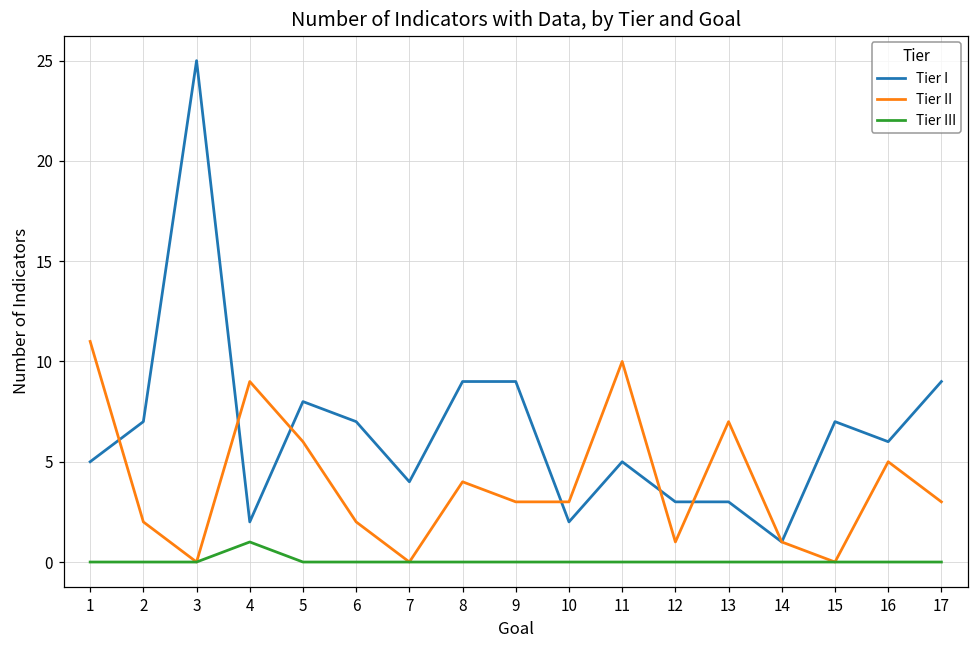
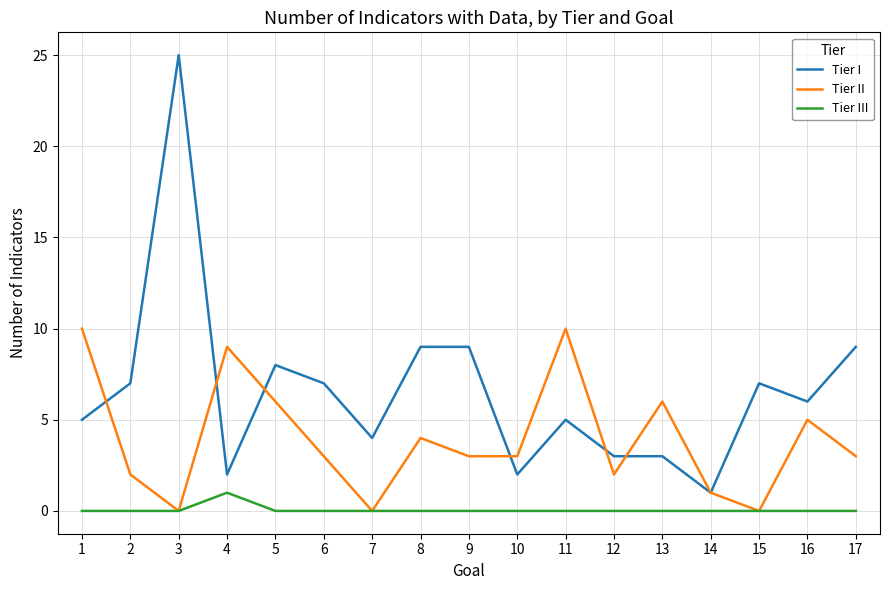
Tier II, 1: 11 -> 10
Tier II, 6: 2 -> 3
Tier II, 12: 1 -> 2
Tier II, 13: 7 -> 6
